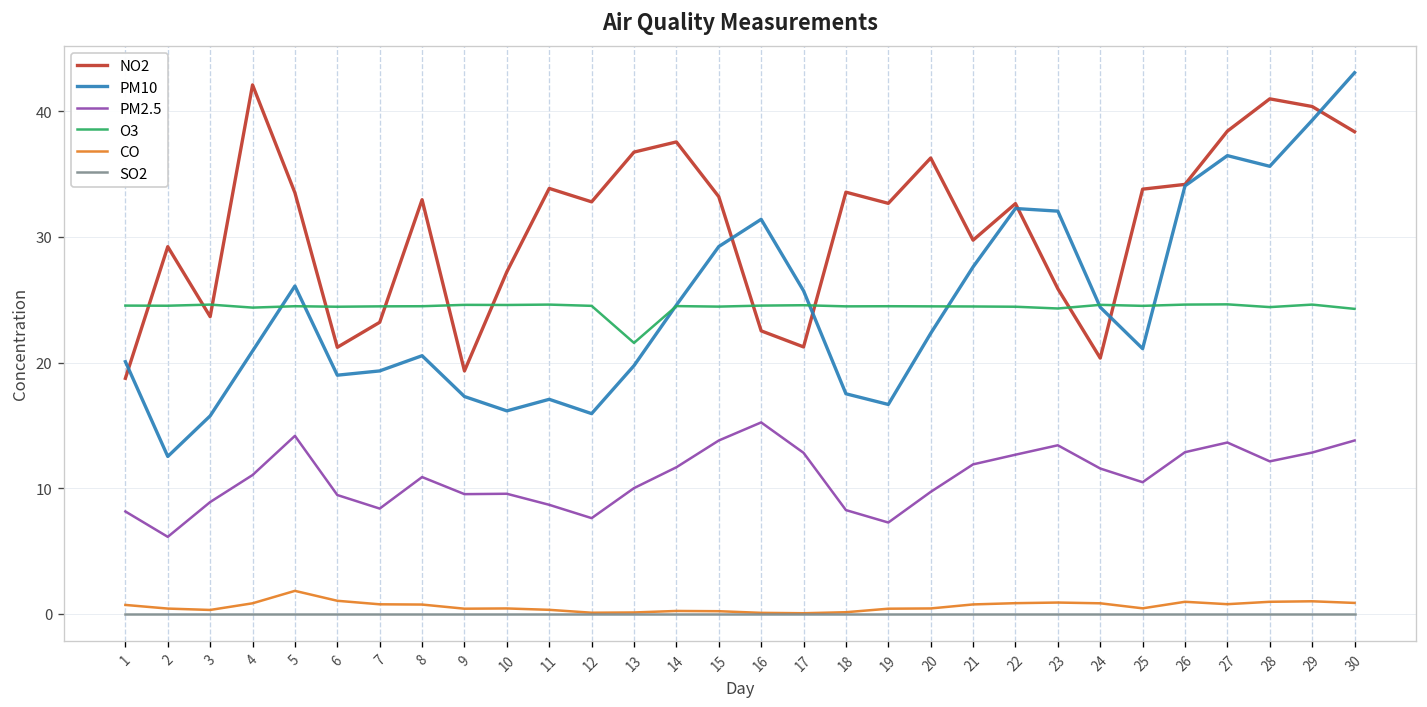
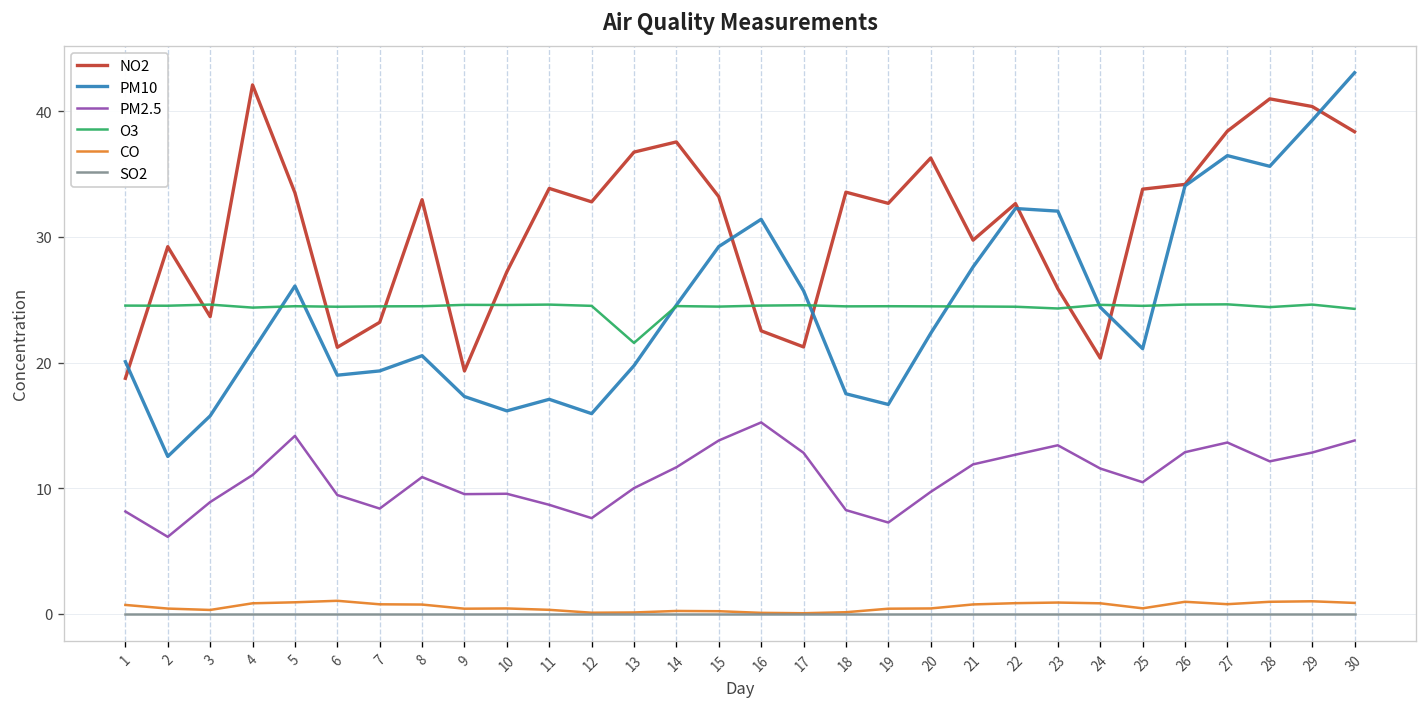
CO, 5: 1.8 -> 0.9
